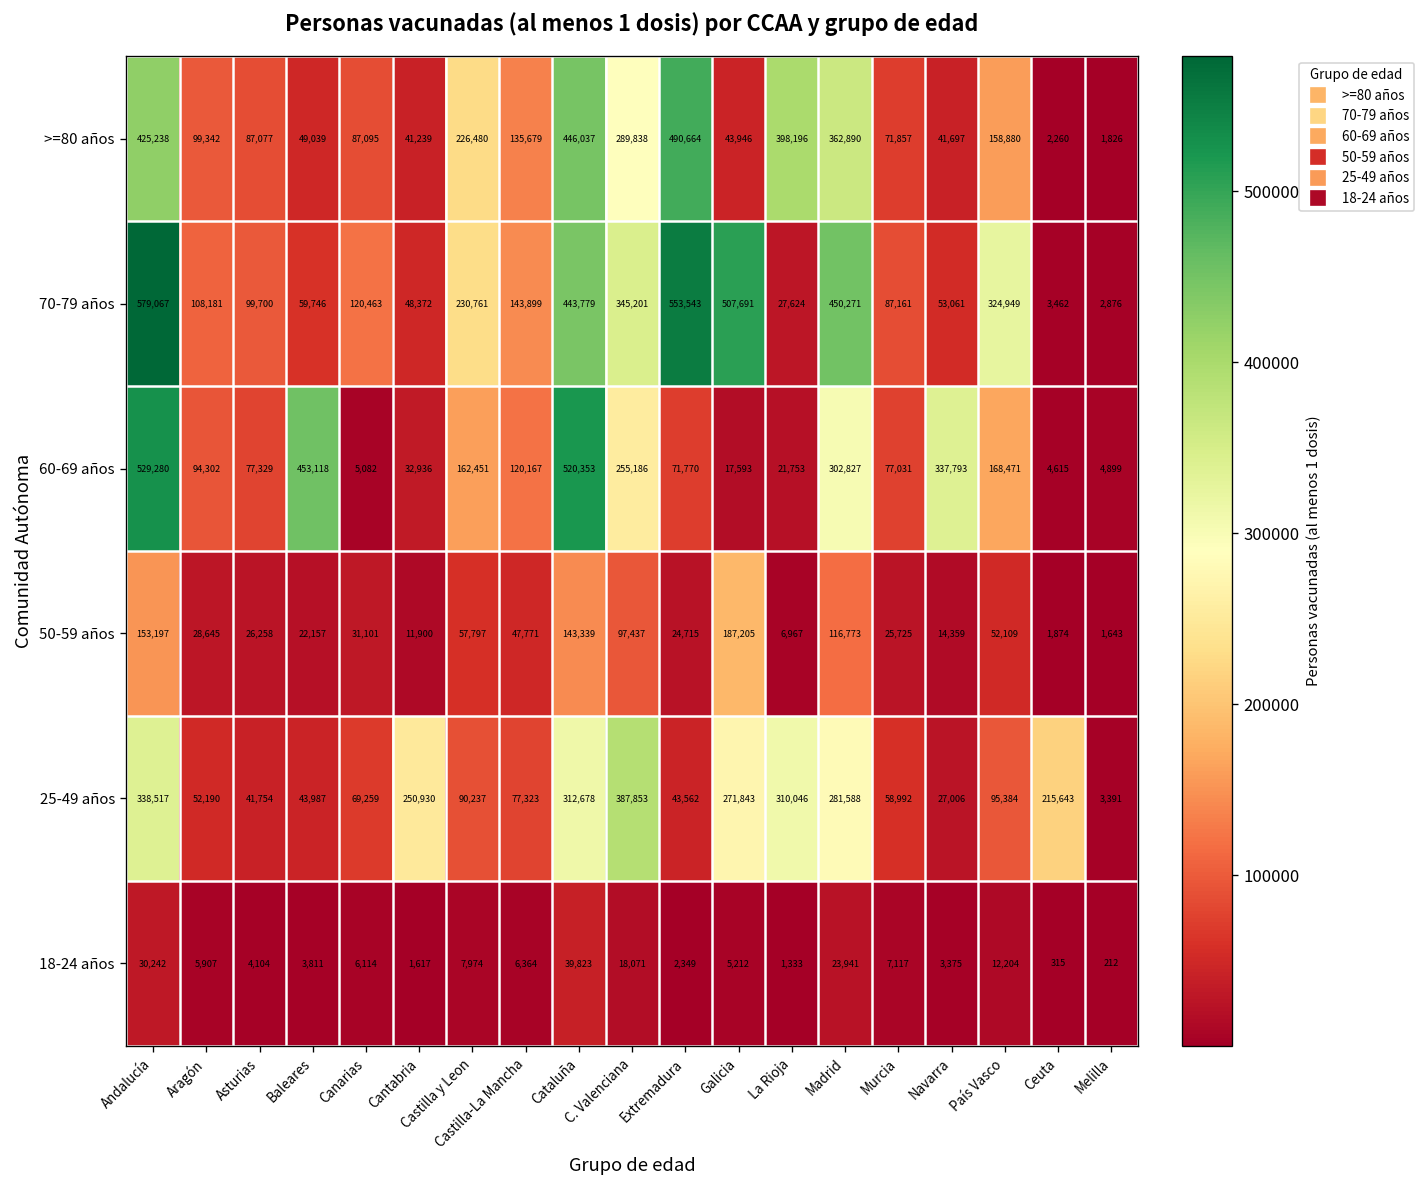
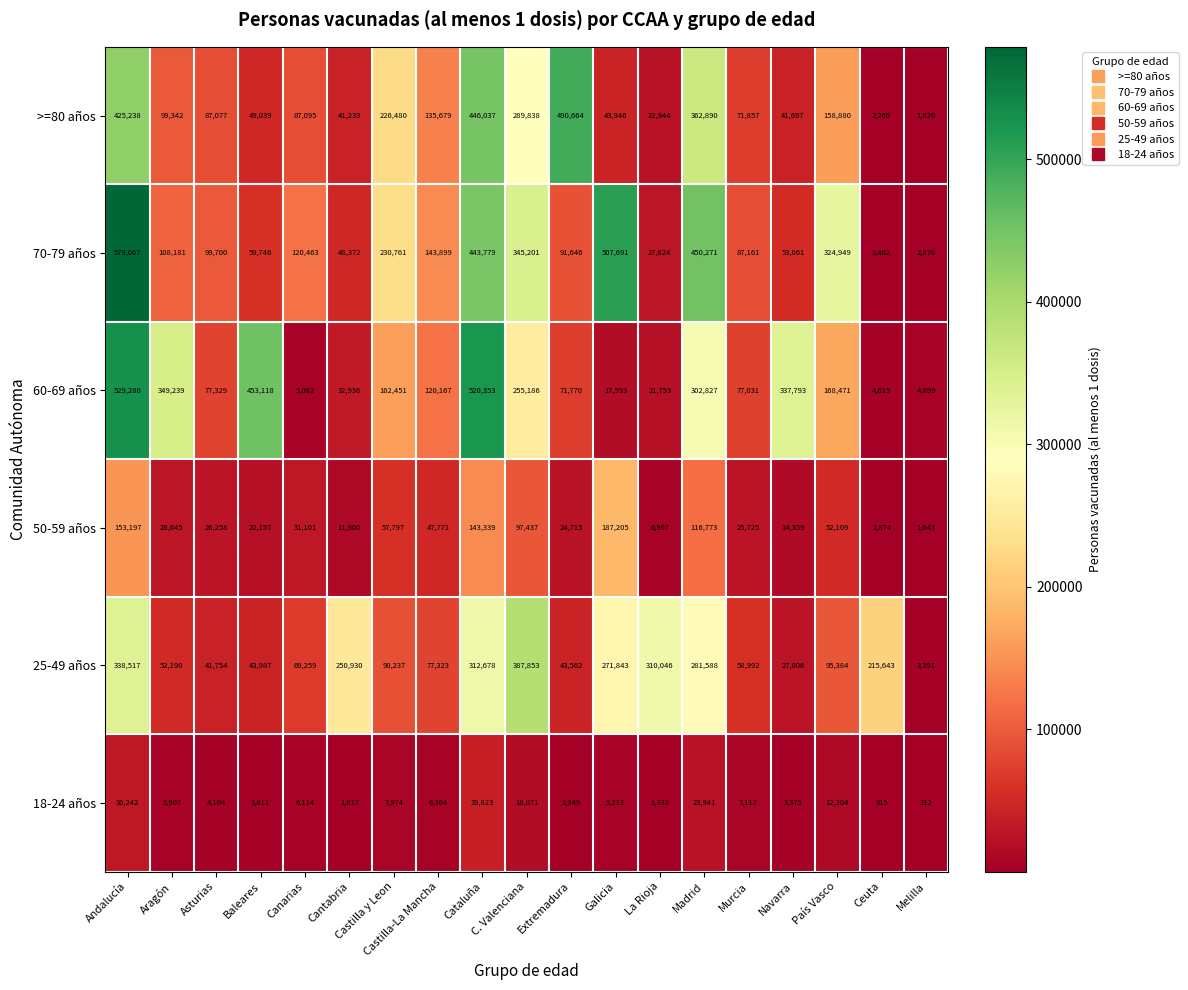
>=80 años, La Rioja: 398,196 -> 22,944
70-79 años, Extremadura: 553,543 -> 91,646
60-69 años, Aragón: 94,302 -> 349,239
